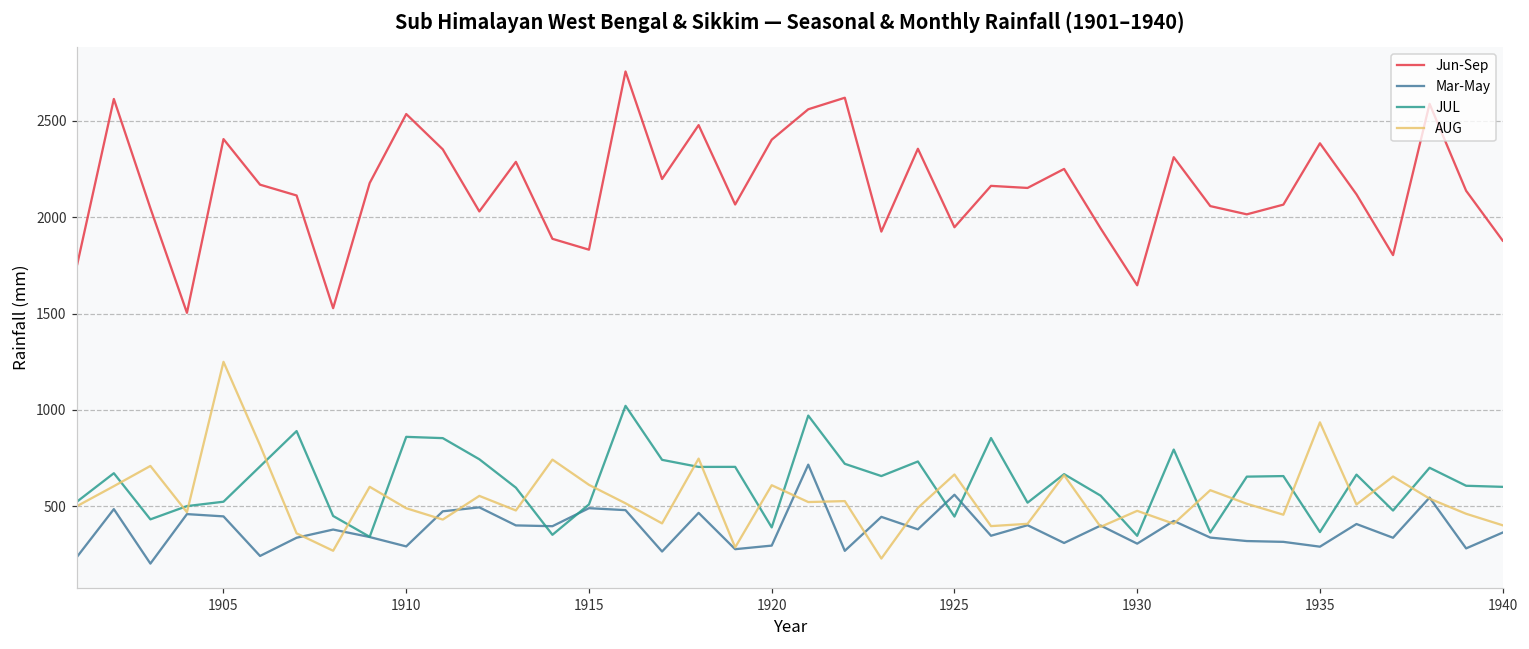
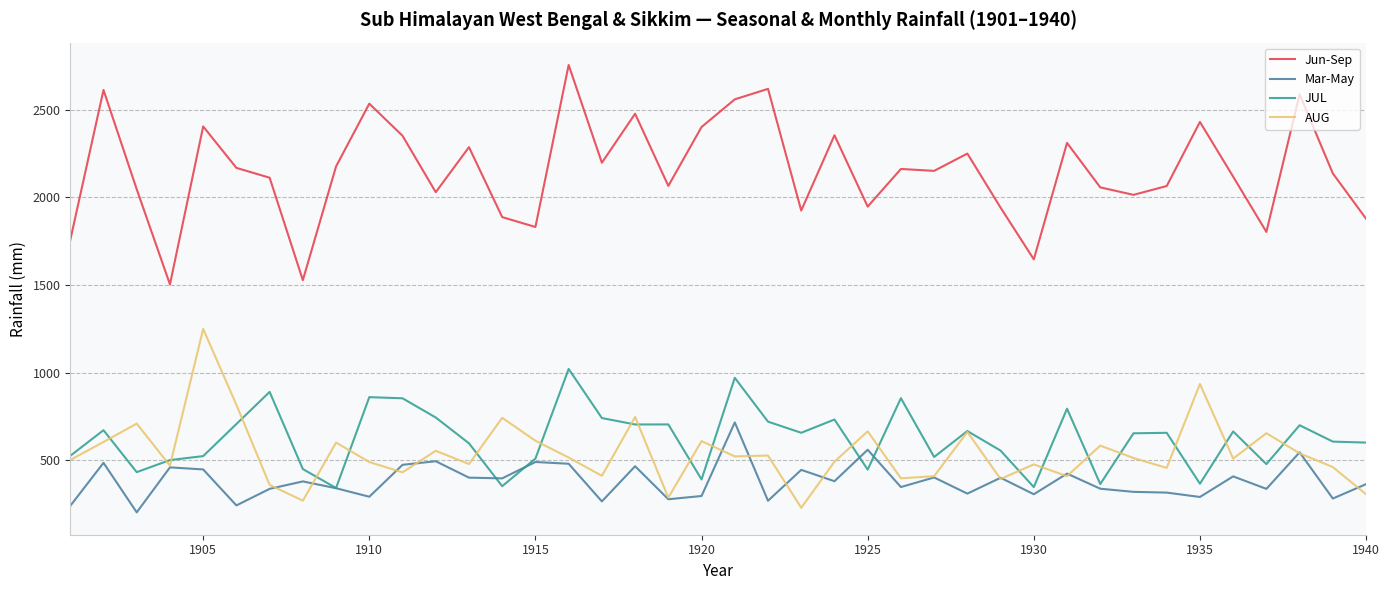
Jun-Sep, 1935: 2380 -> 2430
AUG, 1940: 400 -> 310
